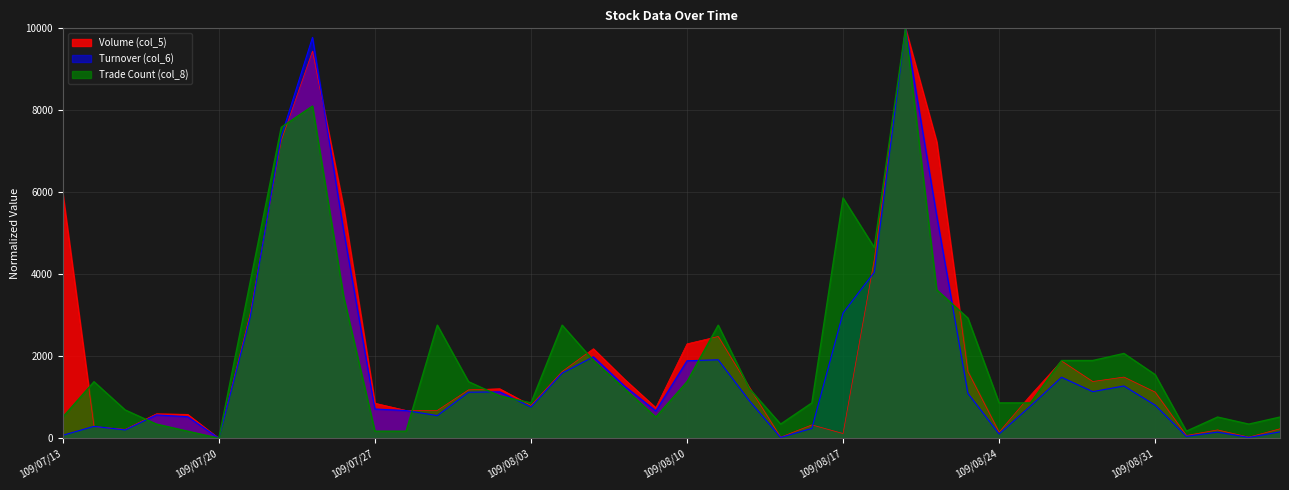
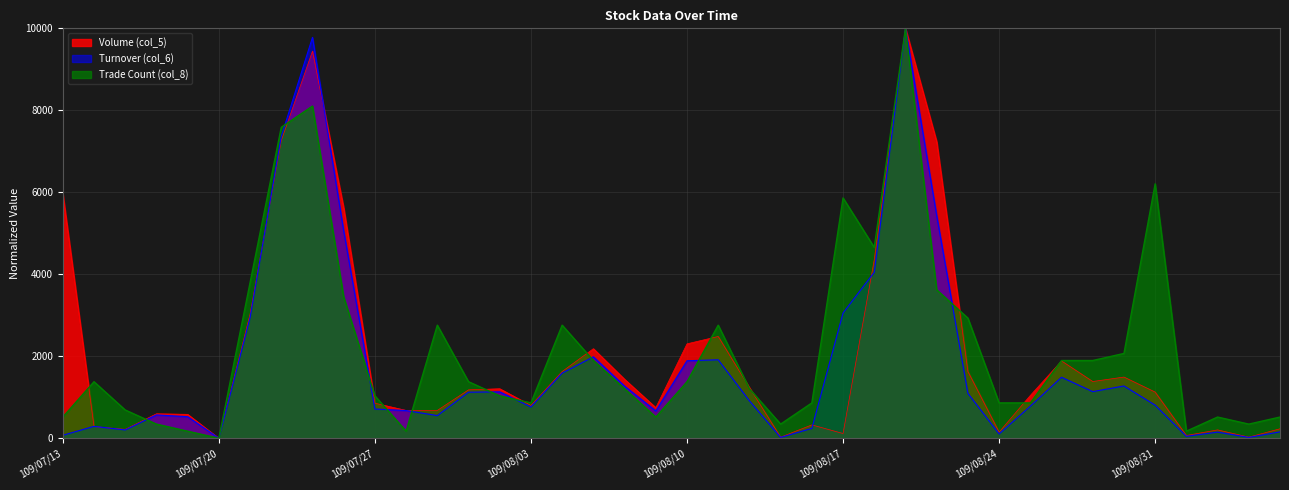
Trade Count (col_8), 109/07/27: 200 -> 1000
Trade Count (col_8), 109/08/31: 1600 -> 6200
